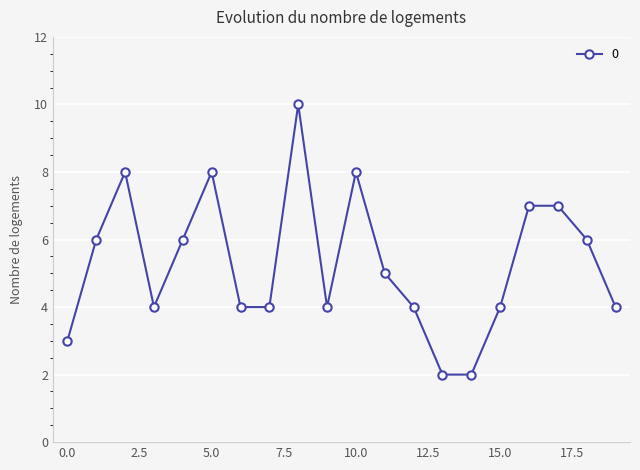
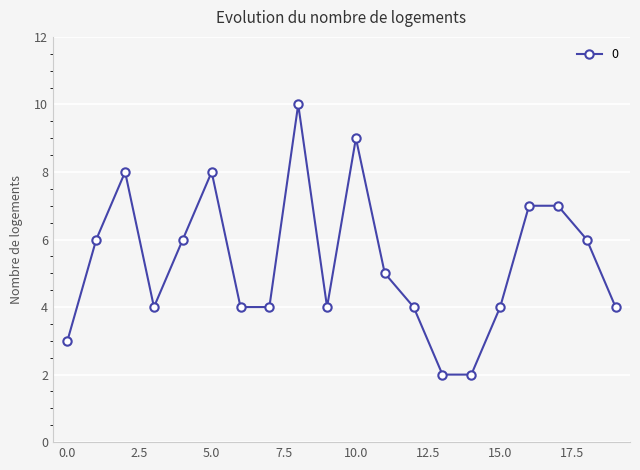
10.0: 8 -> 9
